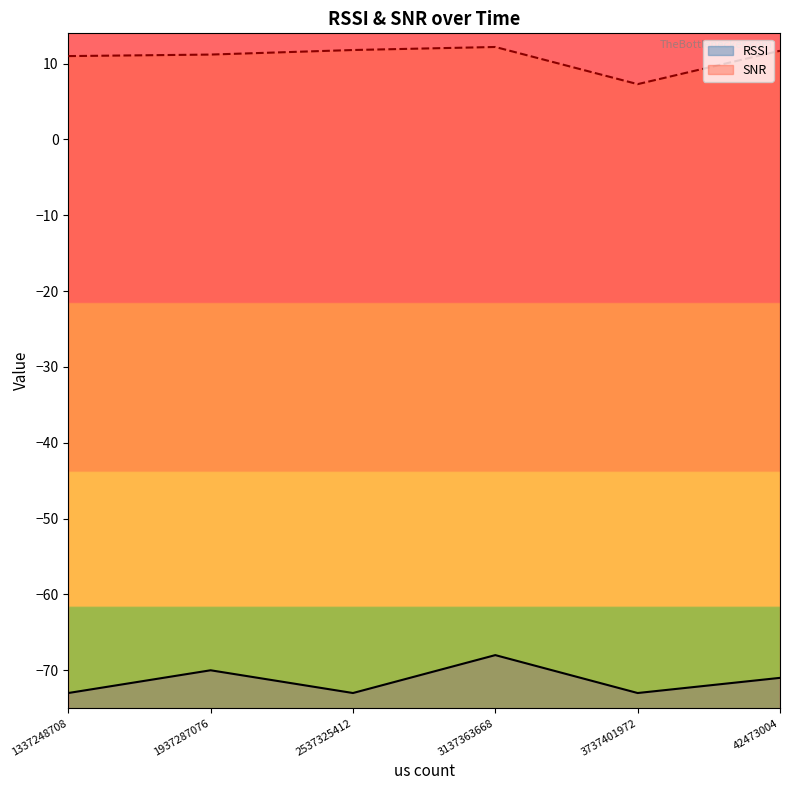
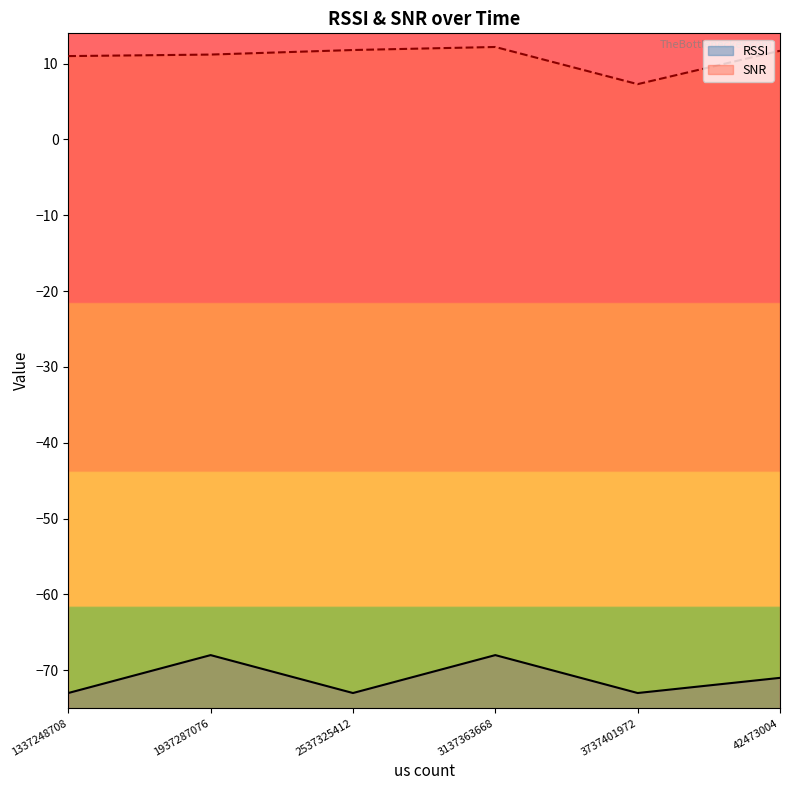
RSSI, 1937287076: -70 -> -68
